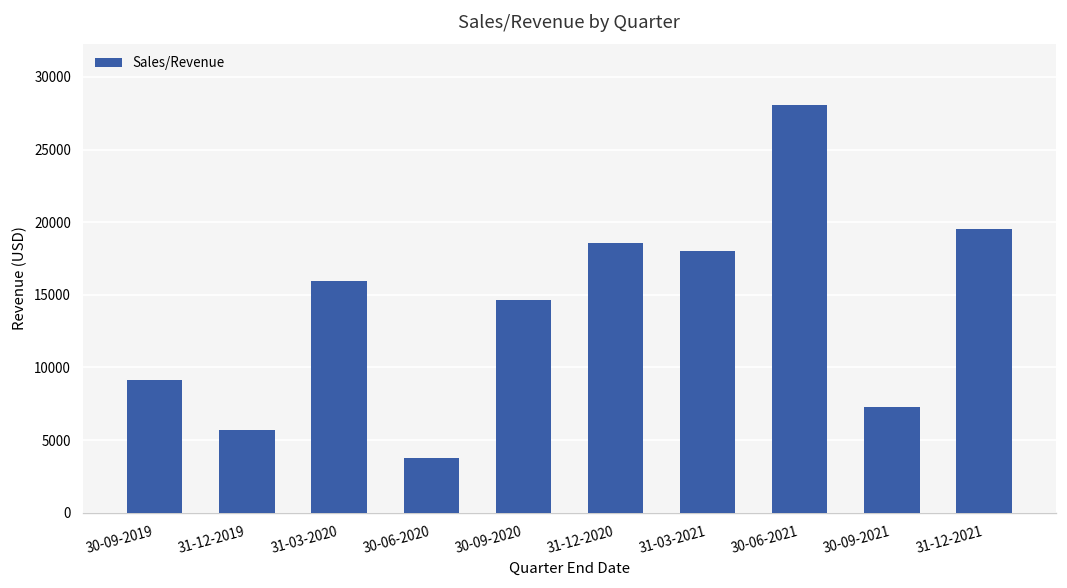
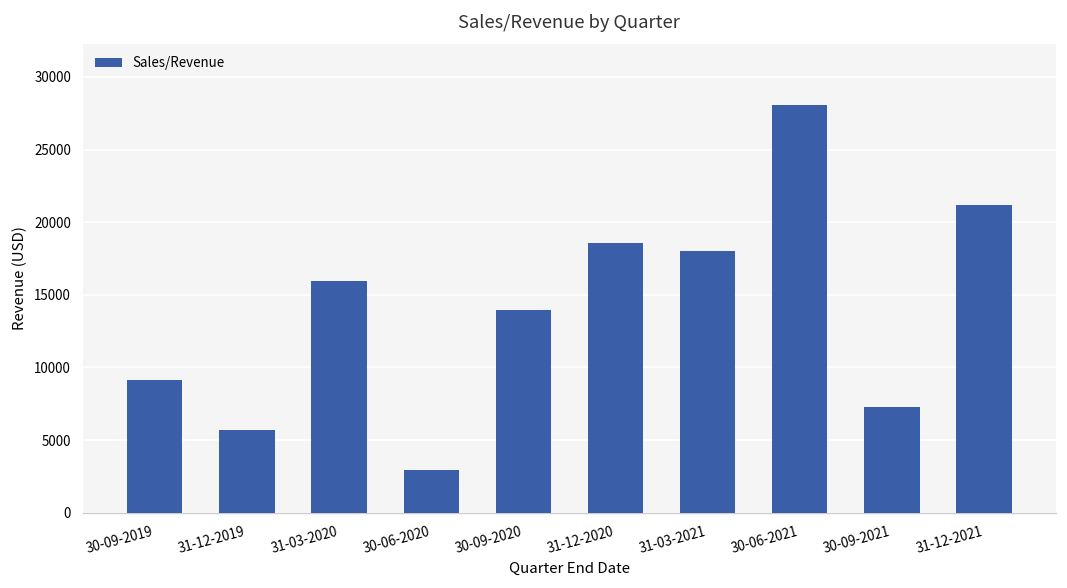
30-06-2020: 3800 -> 3000
30-09-2020: 14700 -> 14000
31-12-2021: 19600 -> 21200
